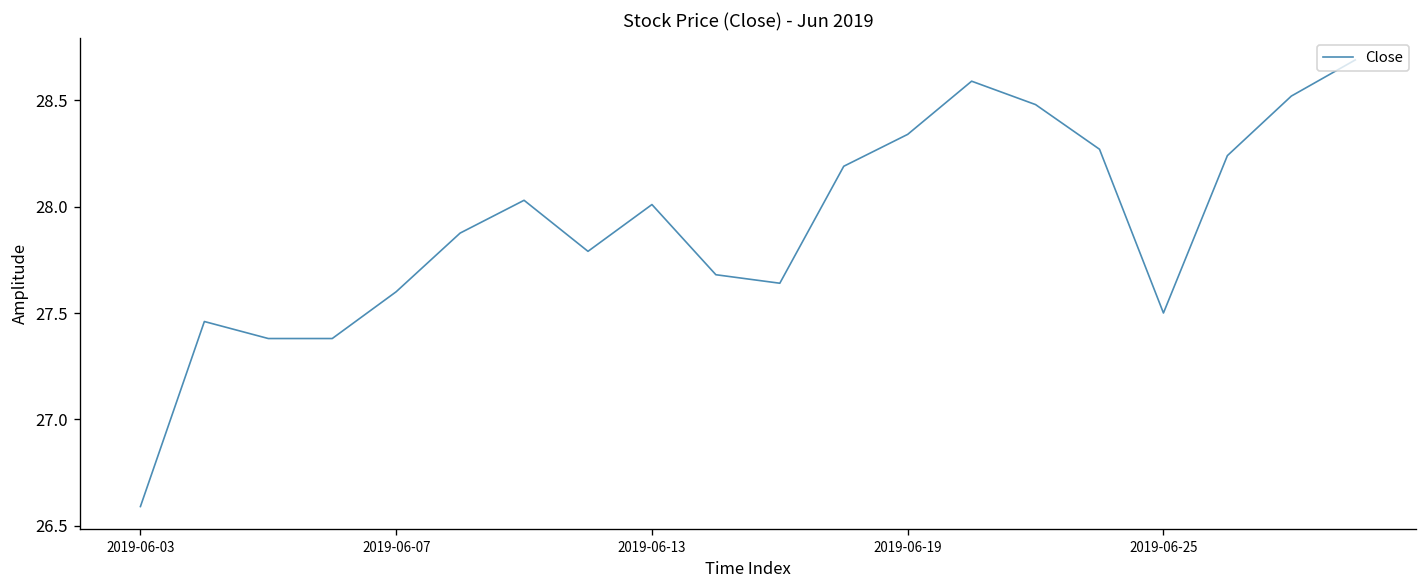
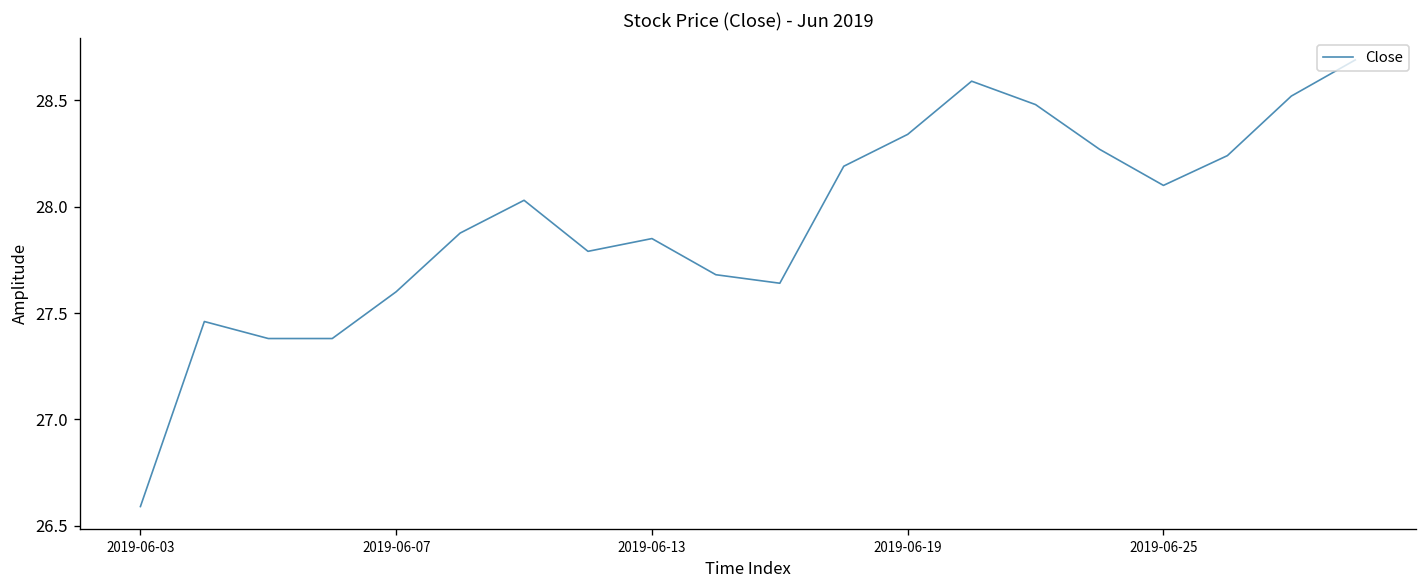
2019-06-13: 28.01 -> 27.85
2019-06-25: 27.5 -> 28.1
